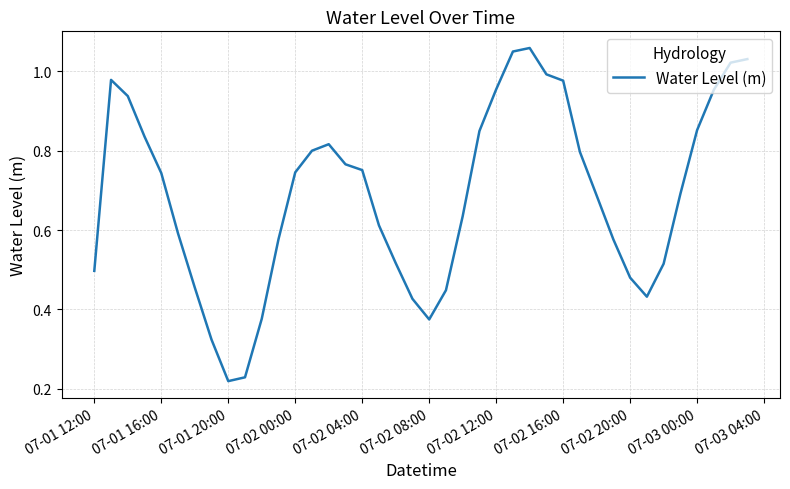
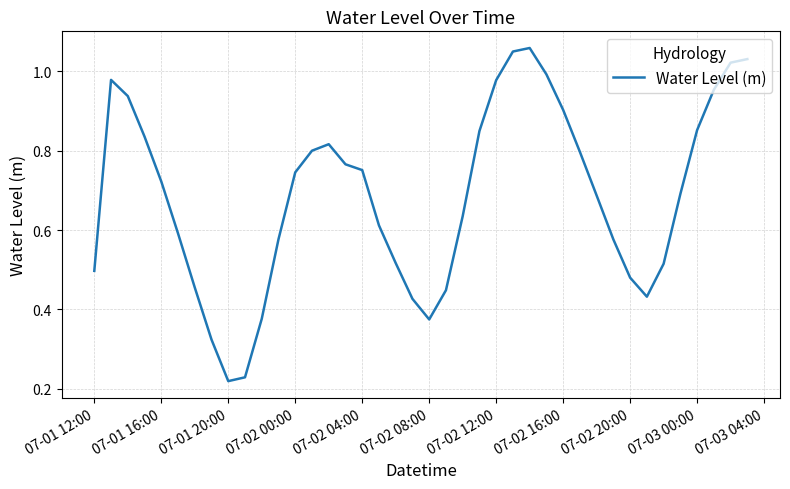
07-01 16:00: 0.74 -> 0.72
07-02 12:00: 0.95 -> 0.98
07-02 16:00: 0.98 -> 0.90
